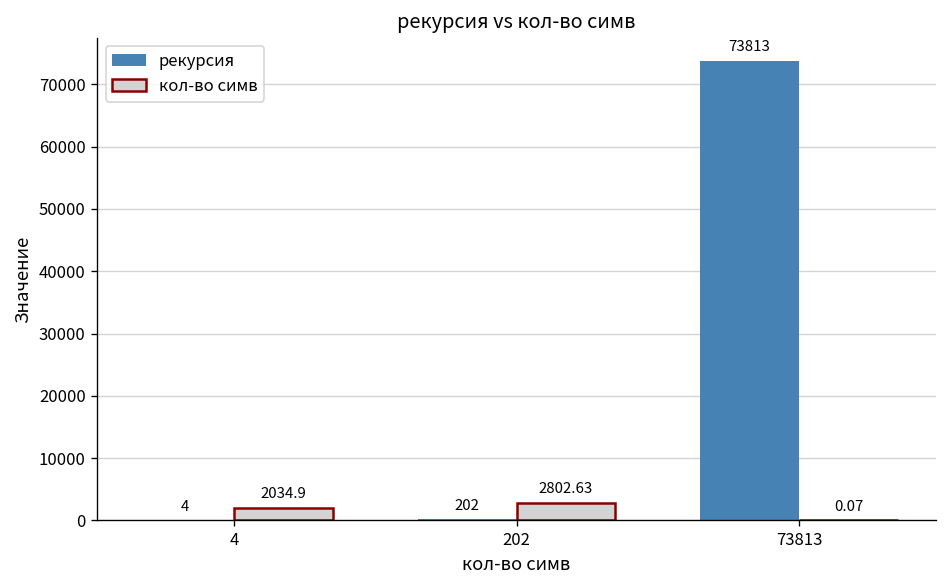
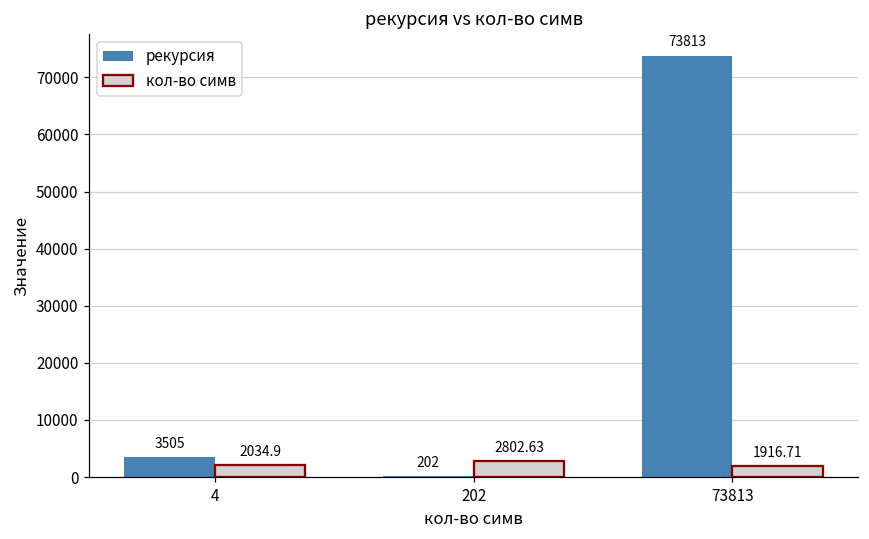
рекурсия, 4: 4 -> 3505
кол-во симв, 73813: 0.07 -> 1916.71
